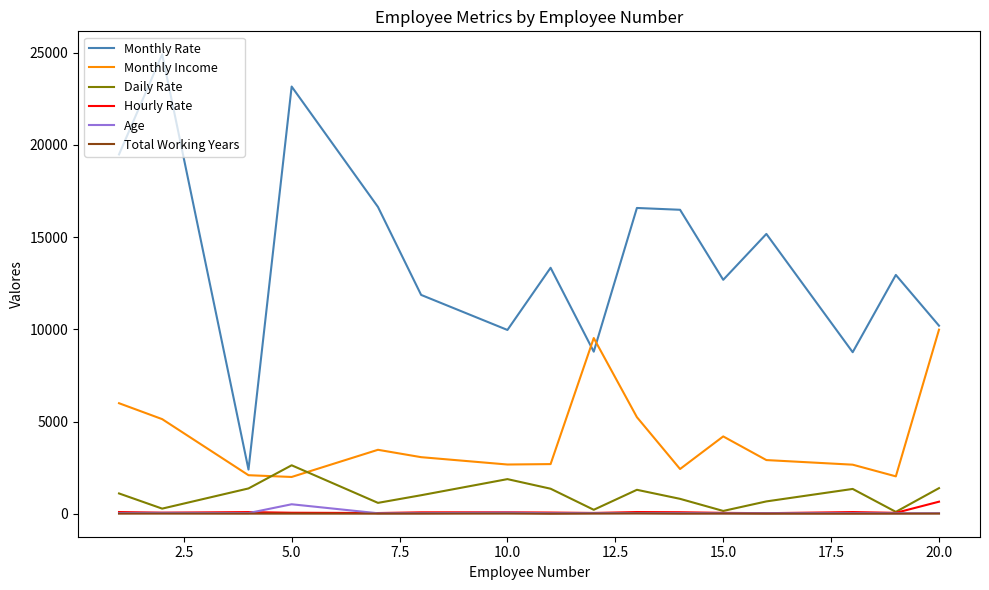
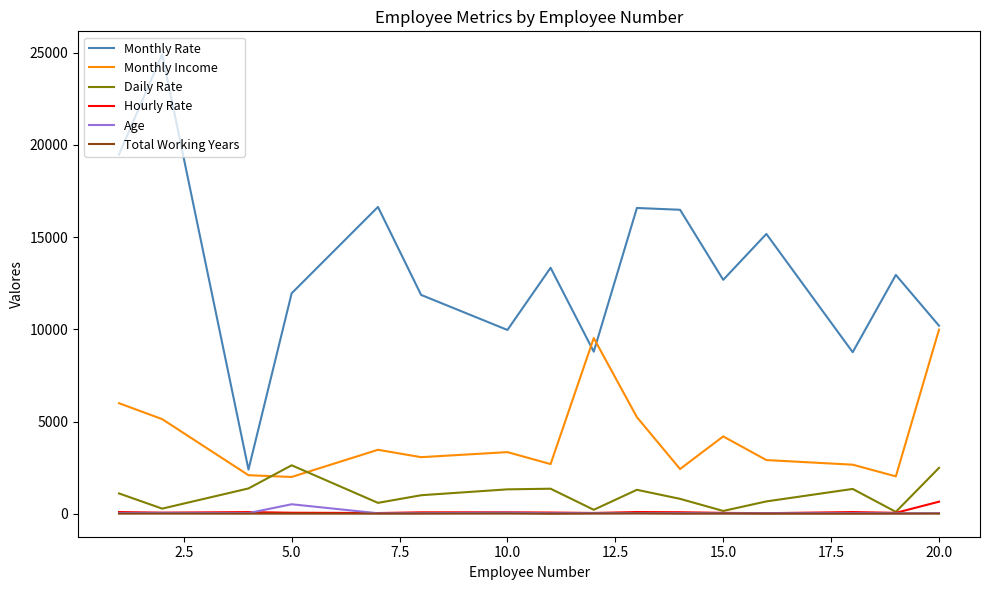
Monthly Rate, 5.0: 23200 -> 12000
Monthly Income, 10.0: 2700 -> 3300
Daily Rate, 10.0: 1900 -> 1300
Daily Rate, 20.0: 1400 -> 2500
